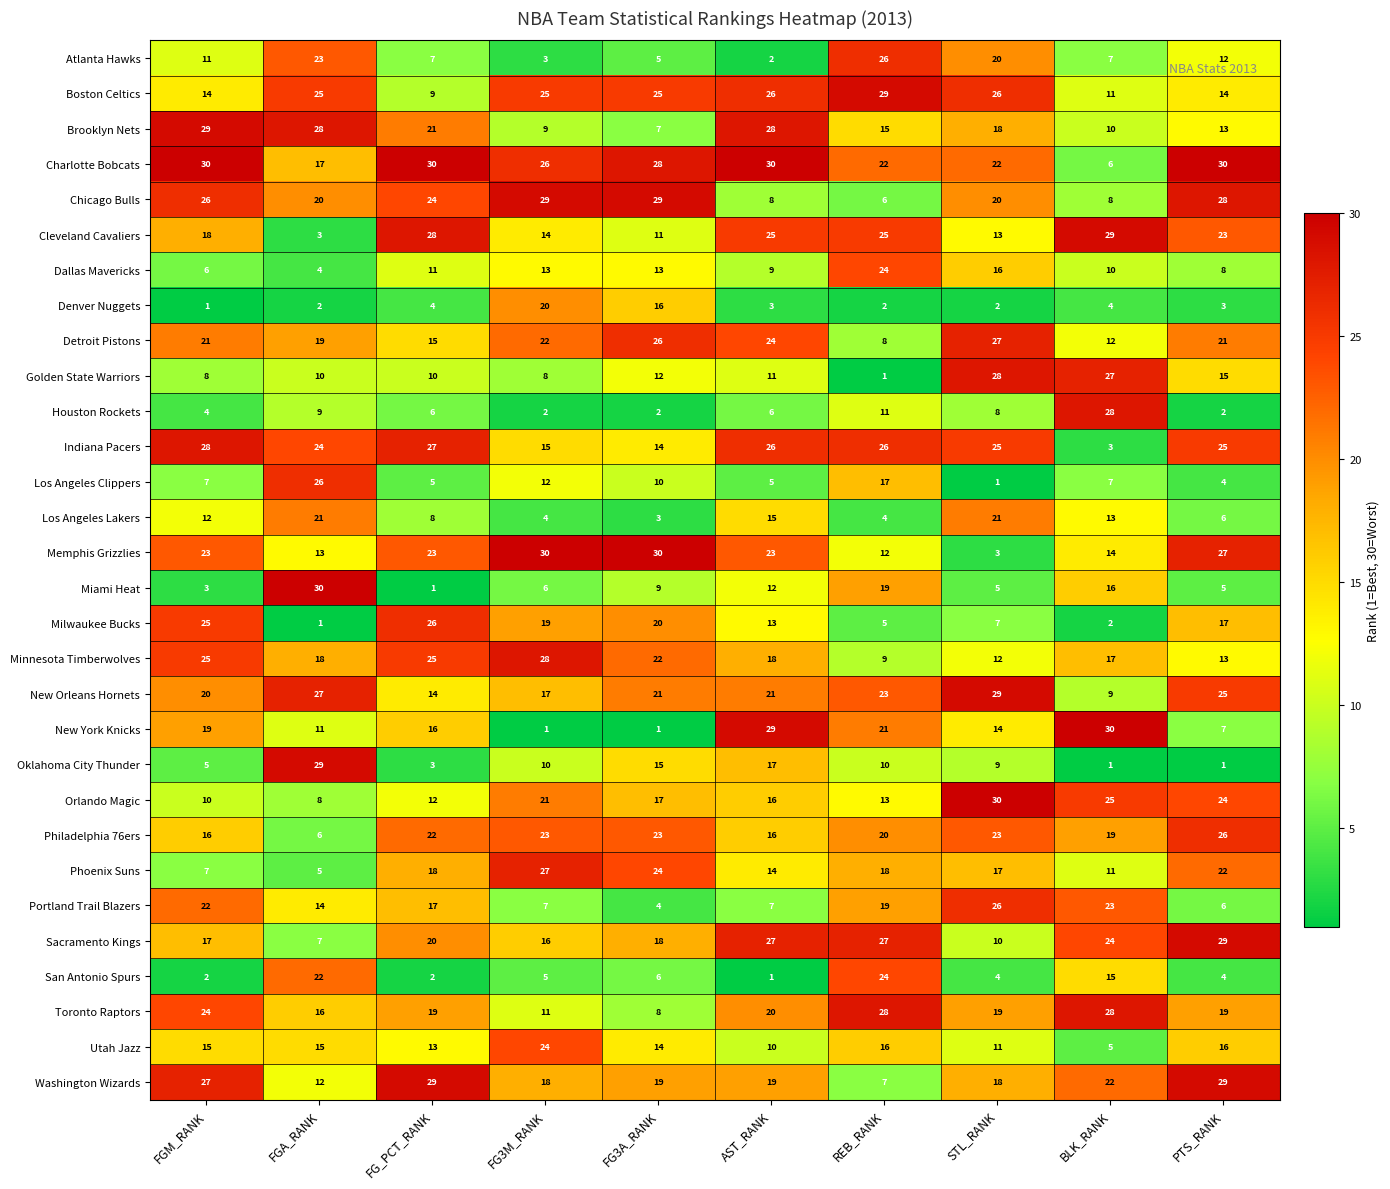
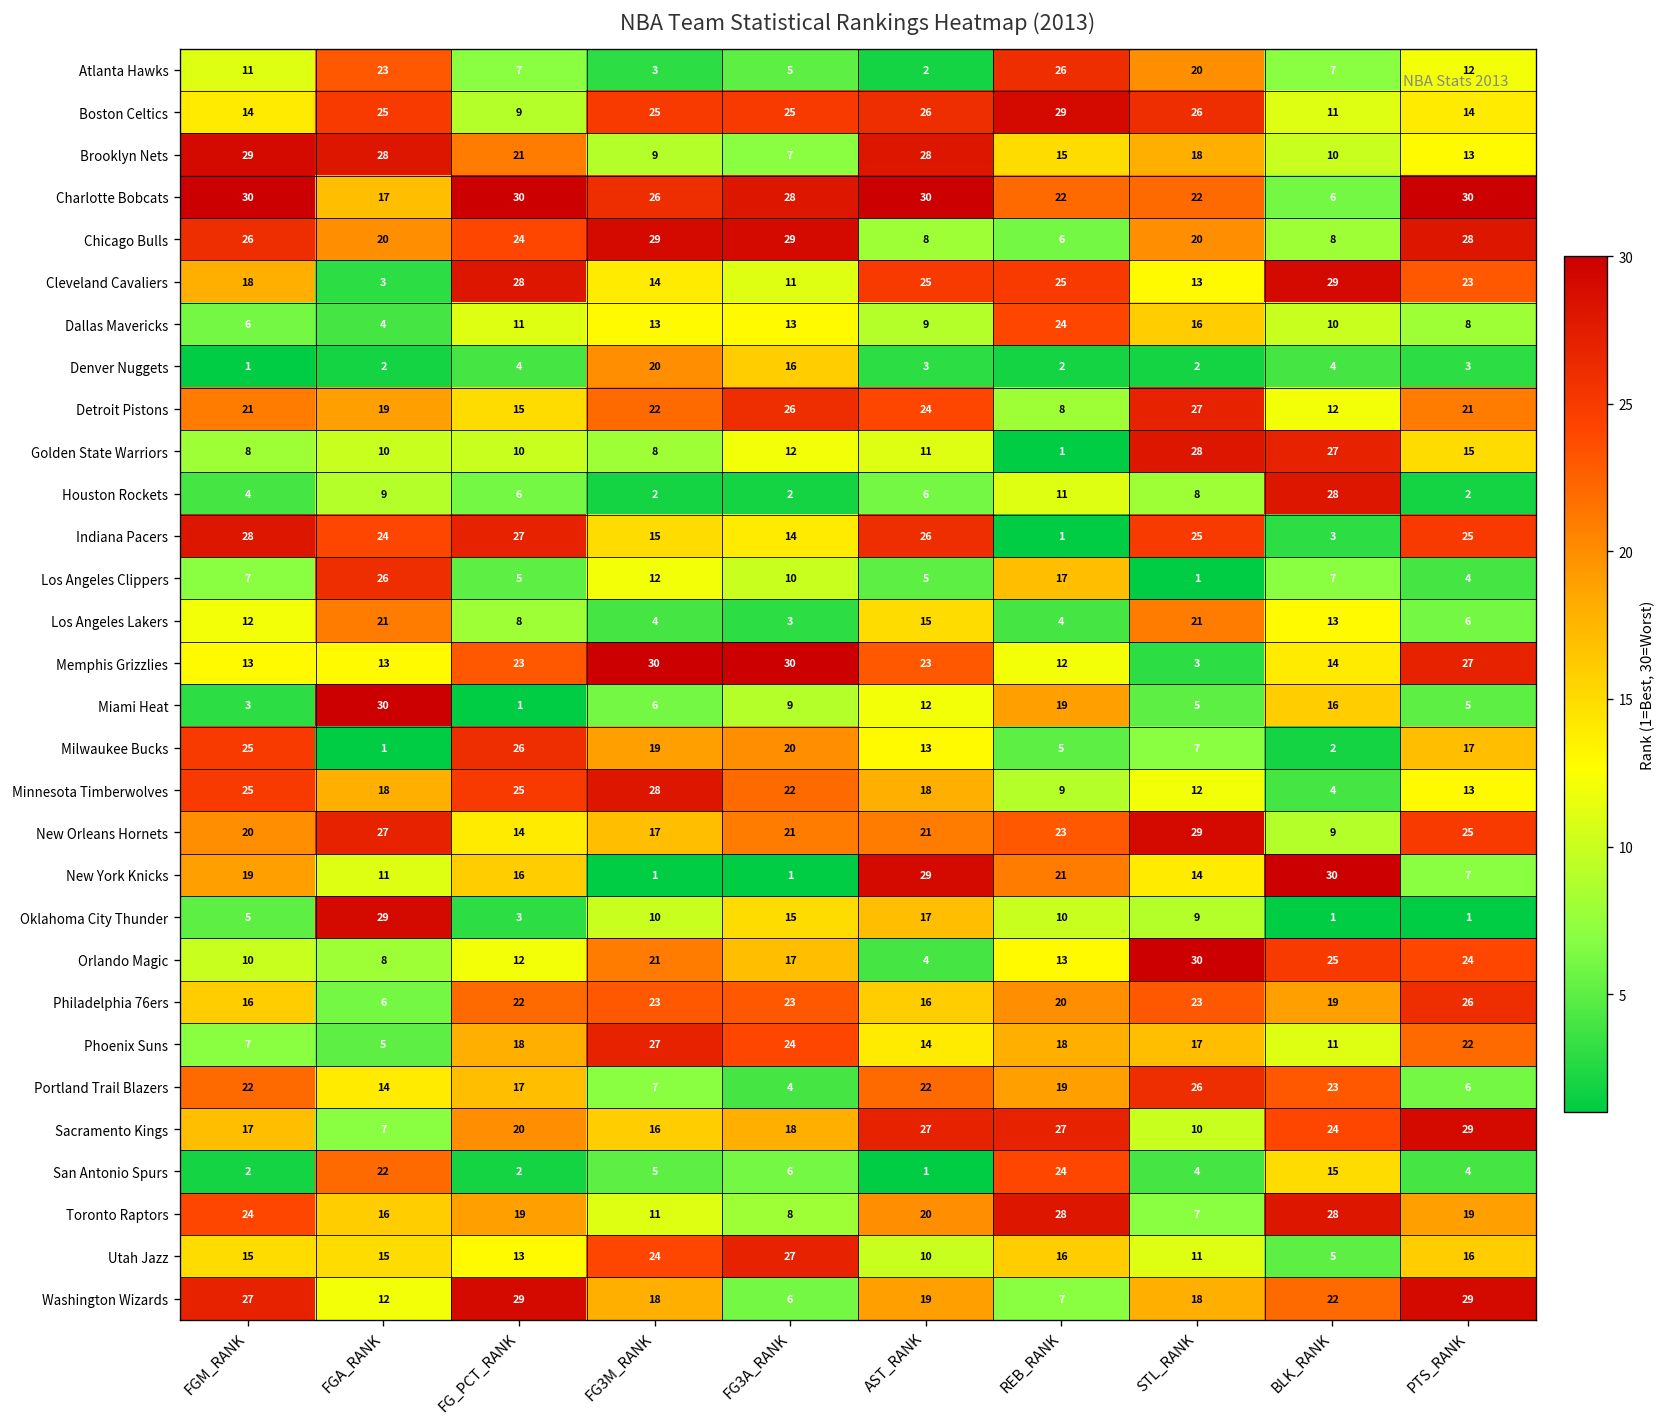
Indiana Pacers, REB_RANK: 26 -> 1
Memphis Grizzlies, FGM_RANK: 23 -> 13
Minnesota Timberwolves, BLK_RANK: 17 -> 4
Orlando Magic, AST_RANK: 16 -> 4
Portland Trail Blazers, AST_RANK: 7 -> 22
Toronto Raptors, STL_RANK: 19 -> 7
Utah Jazz, FG3A_RANK: 14 -> 27
Washington Wizards, FG3A_RANK: 19 -> 6
